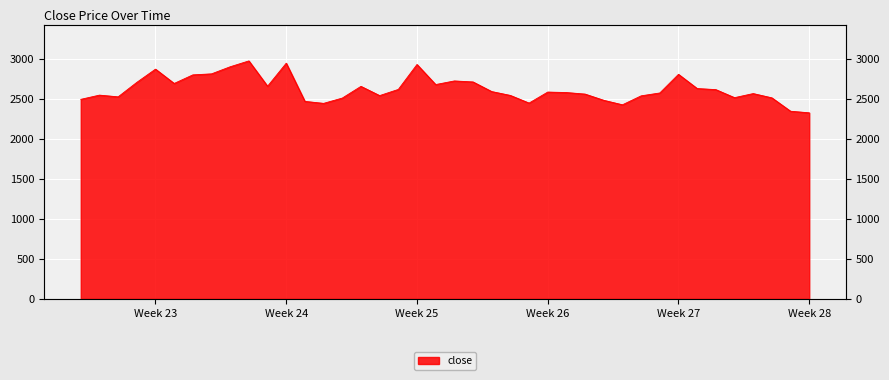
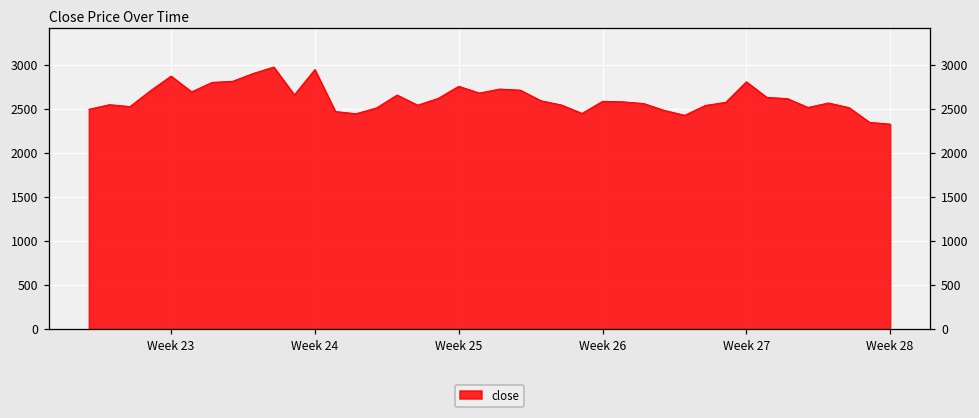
Week 25: 2900 -> 2800
